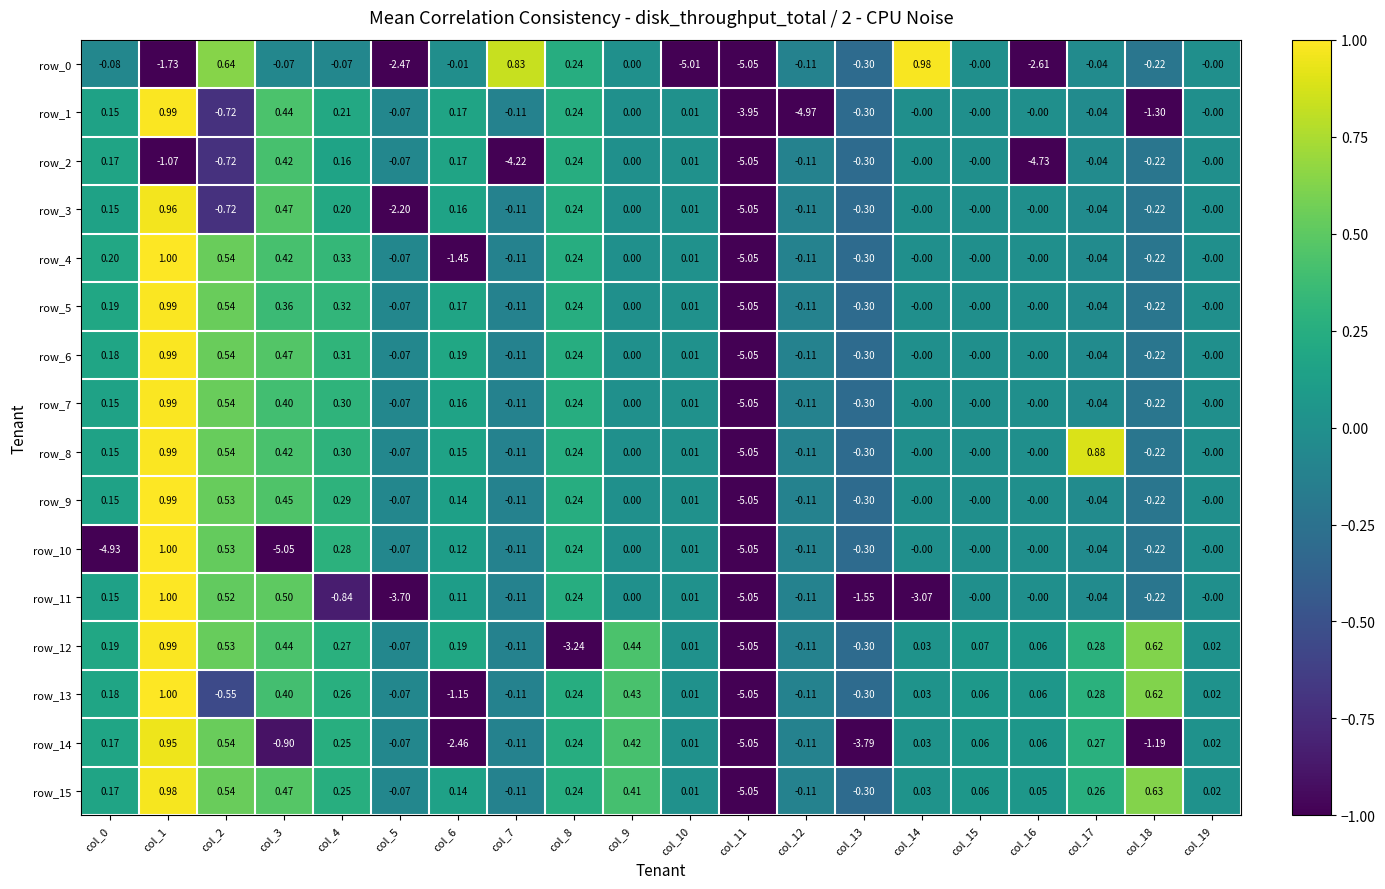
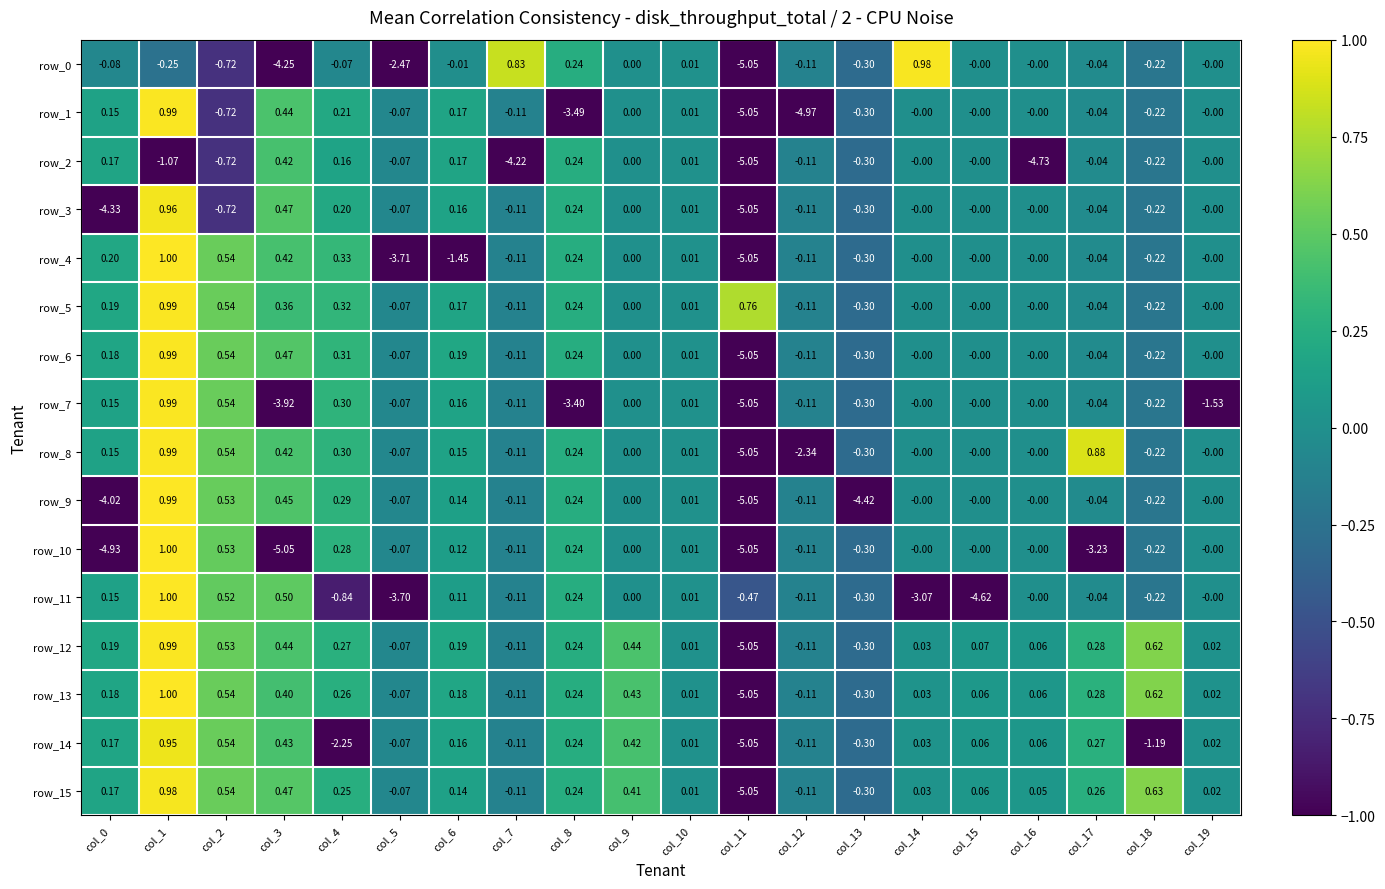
row_0, col_1: -1.73 -> -0.25
row_0, col_2: 0.64 -> -0.72
row_0, col_3: -0.07 -> -4.25
row_0, col_10: -5.01 -> 0.01
row_0, col_16: -2.61 -> -0.00
row_1, col_8: 0.24 -> -3.49
row_1, col_11: -3.95 -> -5.05
row_1, col_18: -1.30 -> -0.22
row_3, col_0: 0.15 -> -4.33
row_3, col_5: -2.20 -> -0.07
row_4, col_5: -0.07 -> -3.71
row_5, col_11: -5.05 -> 0.76
row_7, col_3: 0.40 -> -3.92
row_7, col_8: 0.24 -> -3.40
row_7, col_19: -0.00 -> -1.53
row_8, col_12: -0.11 -> -2.34
row_9, col_0: 0.15 -> -4.02
row_9, col_13: -0.30 -> -4.42
row_10, col_17: -0.04 -> -3.23
row_11, col_11: -5.05 -> -0.47
row_11, col_13: -1.55 -> -0.30
row_11, col_15: -0.00 -> -4.62
row_12, col_8: -3.24 -> 0.24
row_13, col_2: -0.55 -> 0.54
row_13, col_6: -1.15 -> 0.18
row_14, col_3: -0.90 -> 0.43
row_14, col_4: 0.25 -> -2.25
row_14, col_6: -2.46 -> 0.16
row_14, col_13: -3.79 -> -0.30
